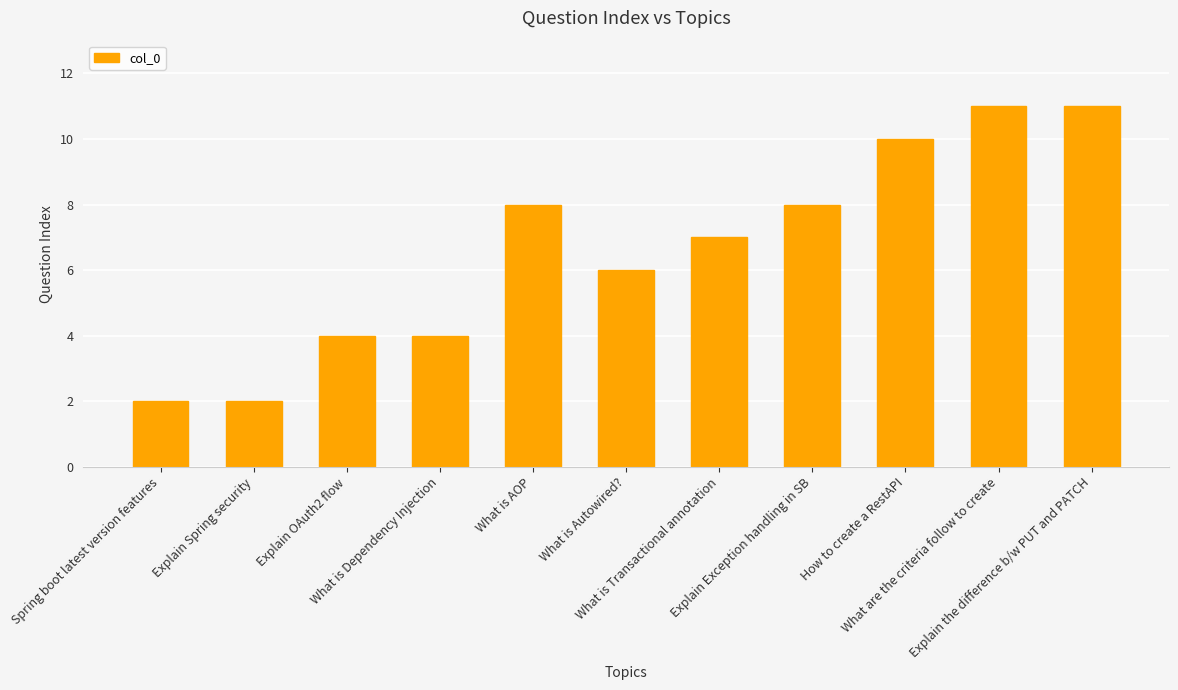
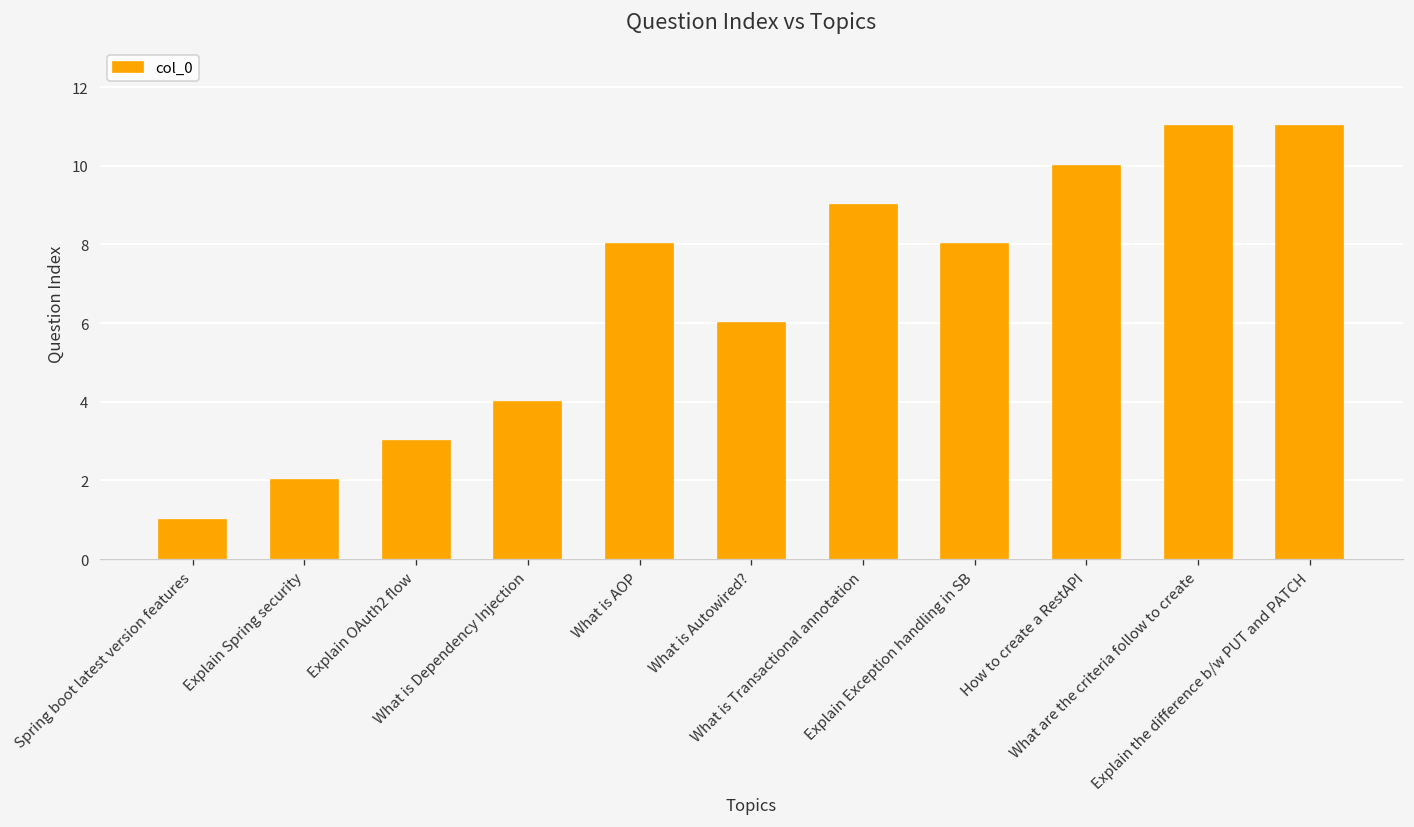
Spring boot latest version features: 2 -> 1
Explain OAuth2 flow: 4 -> 3
What is Transactional annotation: 7 -> 9
